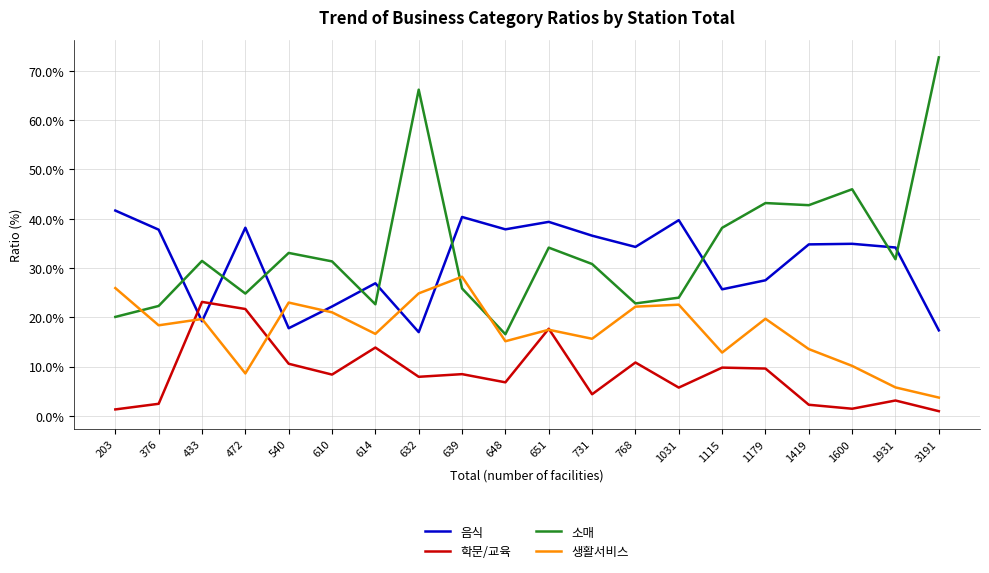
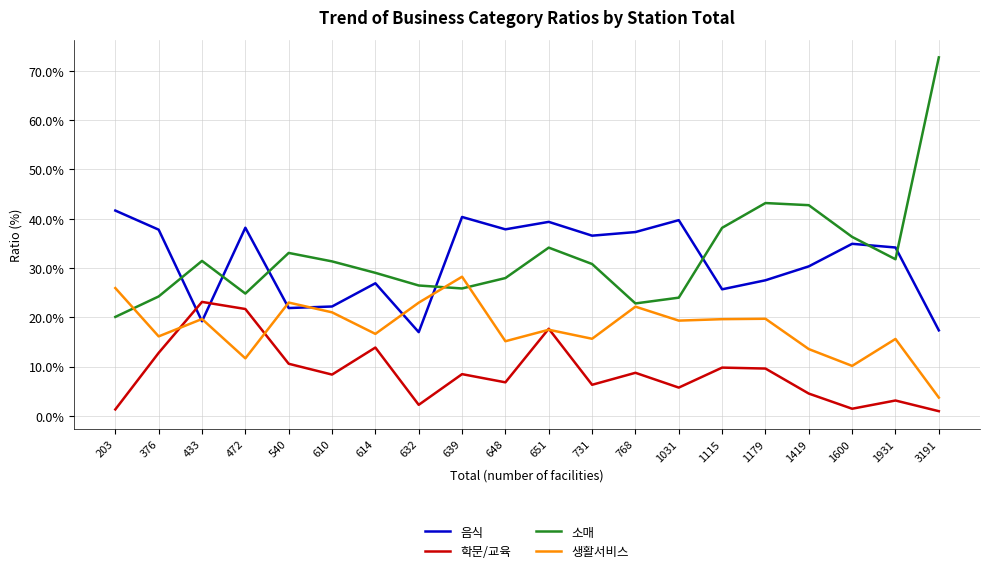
학문/교육, 376: 2% -> 13%
소매, 376: 22% -> 24%
생활서비스, 376: 18% -> 16%
생활서비스, 472: 9% -> 12%
음식, 540: 18% -> 22%
소매, 614: 23% -> 29%
학문/교육, 632: 8% -> 2%
소매, 632: 66% -> 26%
생활서비스, 632: 25% -> 23%
소매, 648: 17% -> 28%
학문/교육, 731: 4% -> 6%
음식, 768: 34% -> 37%
학문/교육, 768: 11% -> 9%
생활서비스, 1031: 23% -> 19%
생활서비스, 1115: 13% -> 20%
음식, 1419: 35% -> 30%
학문/교육, 1419: 2% -> 5%
소매, 1600: 46% -> 36%
생활서비스, 1931: 6% -> 16%
